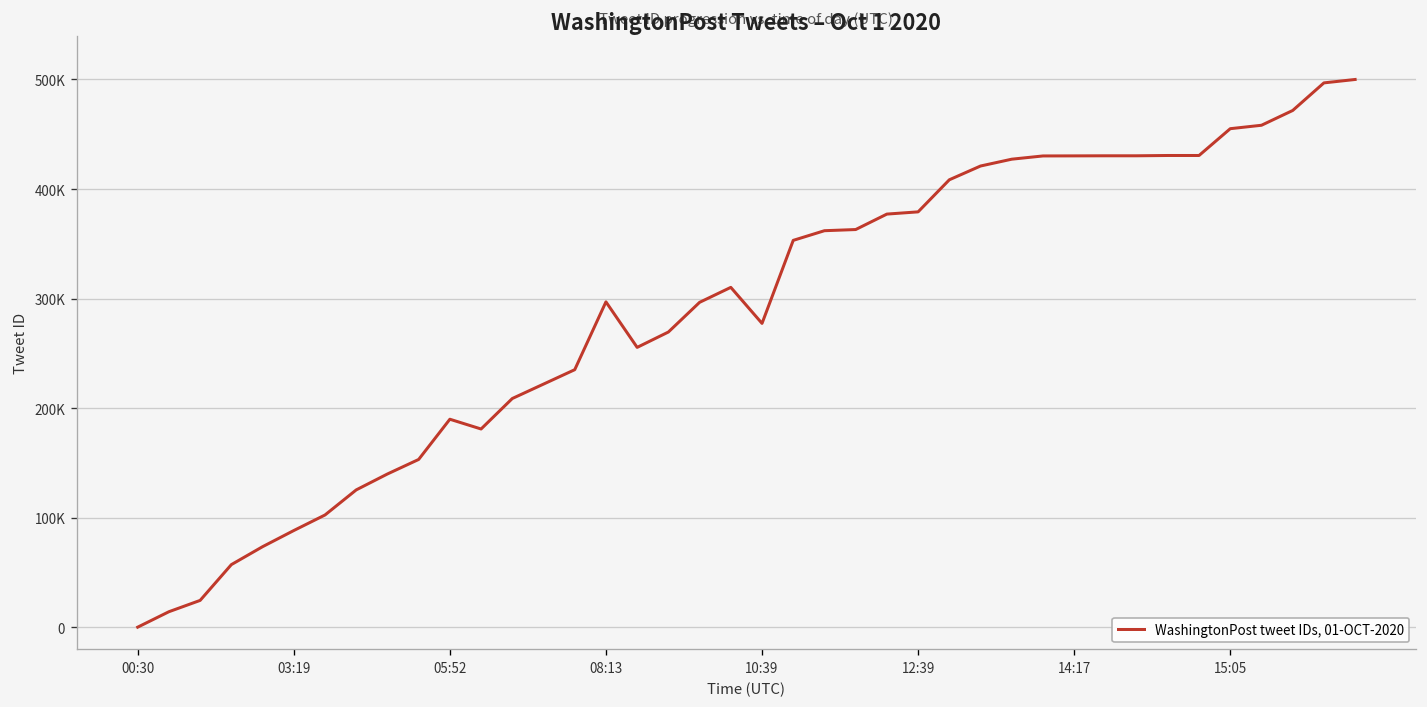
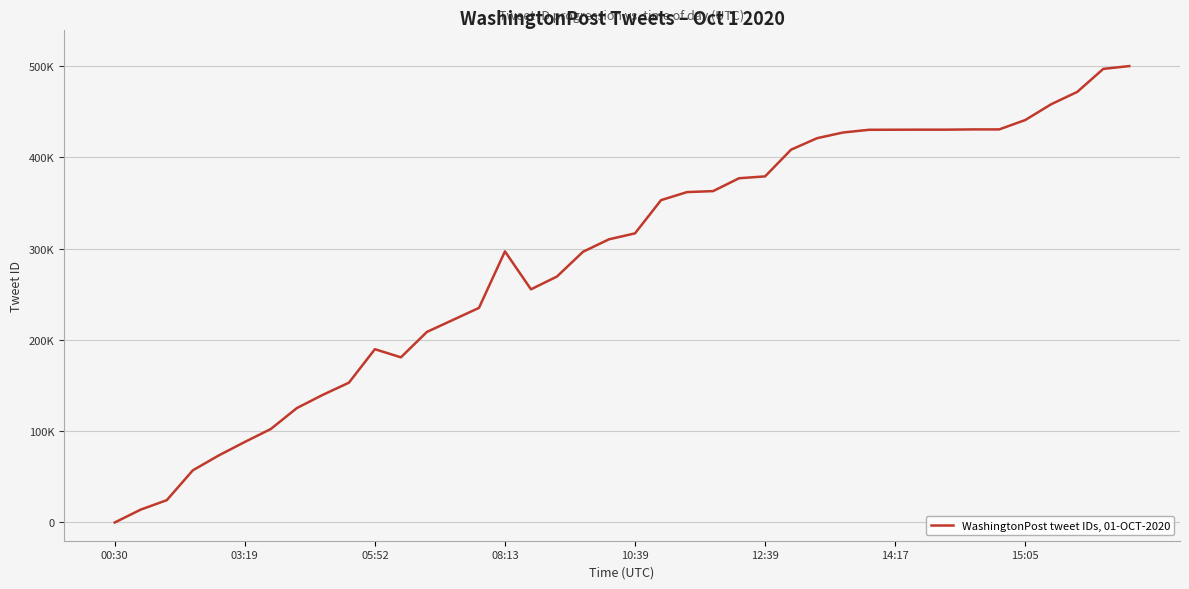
10:39: 280000 -> 320000
15:05: 460000 -> 440000
